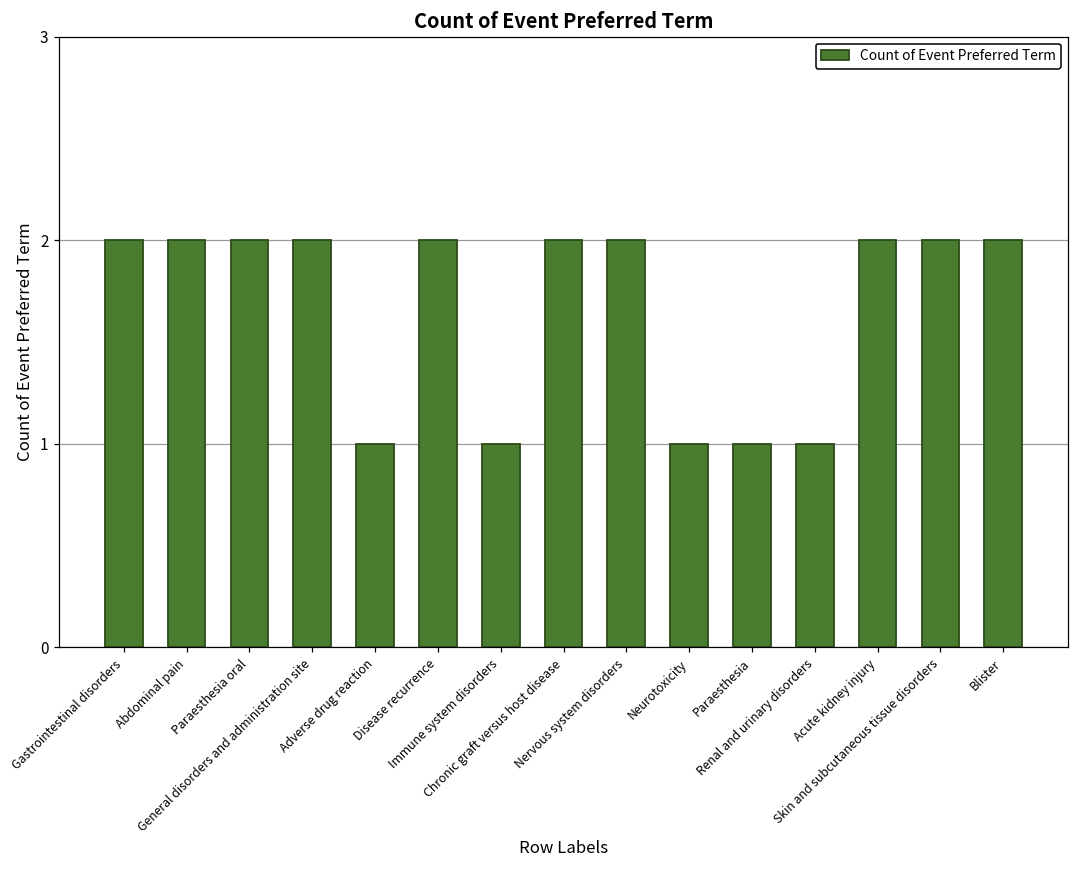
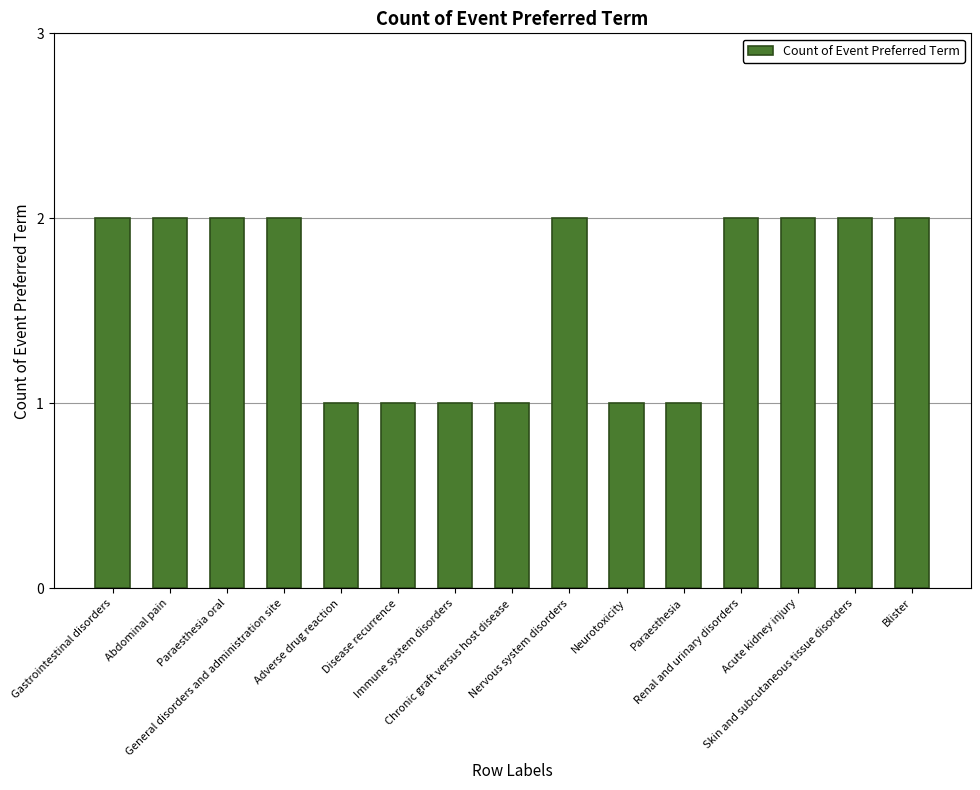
Disease recurrence: 2 -> 1
Chronic graft versus host disease: 2 -> 1
Renal and urinary disorders: 1 -> 2
